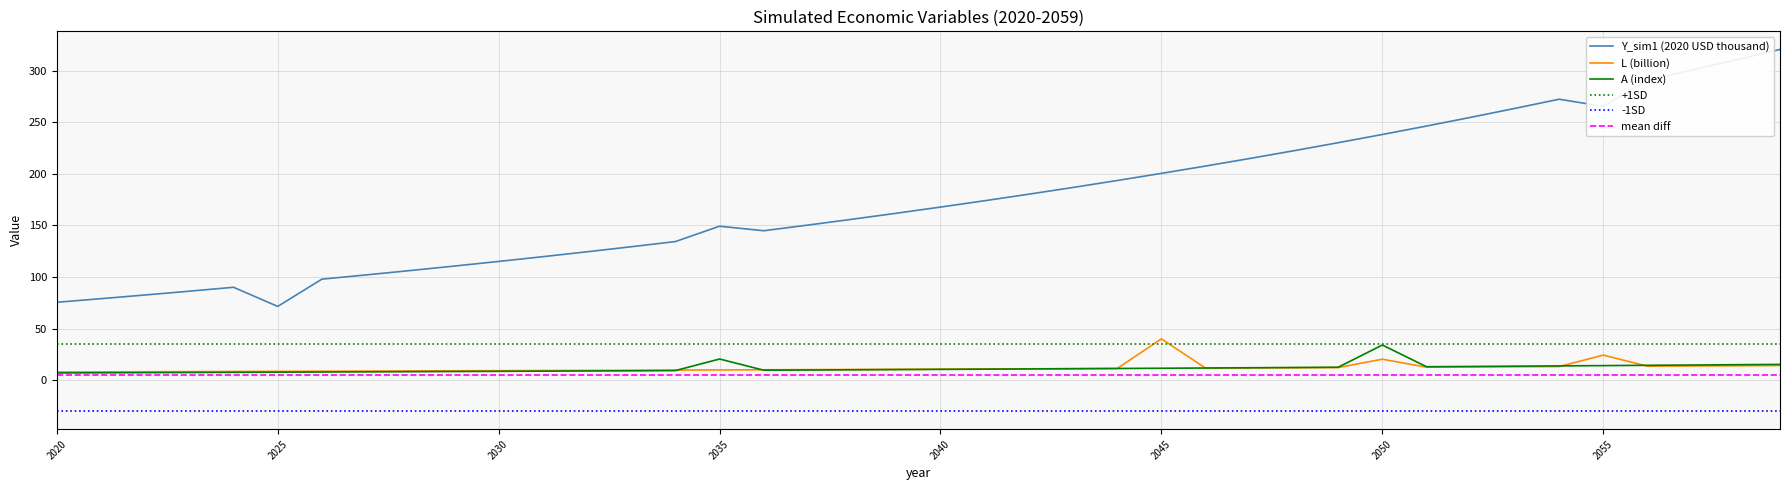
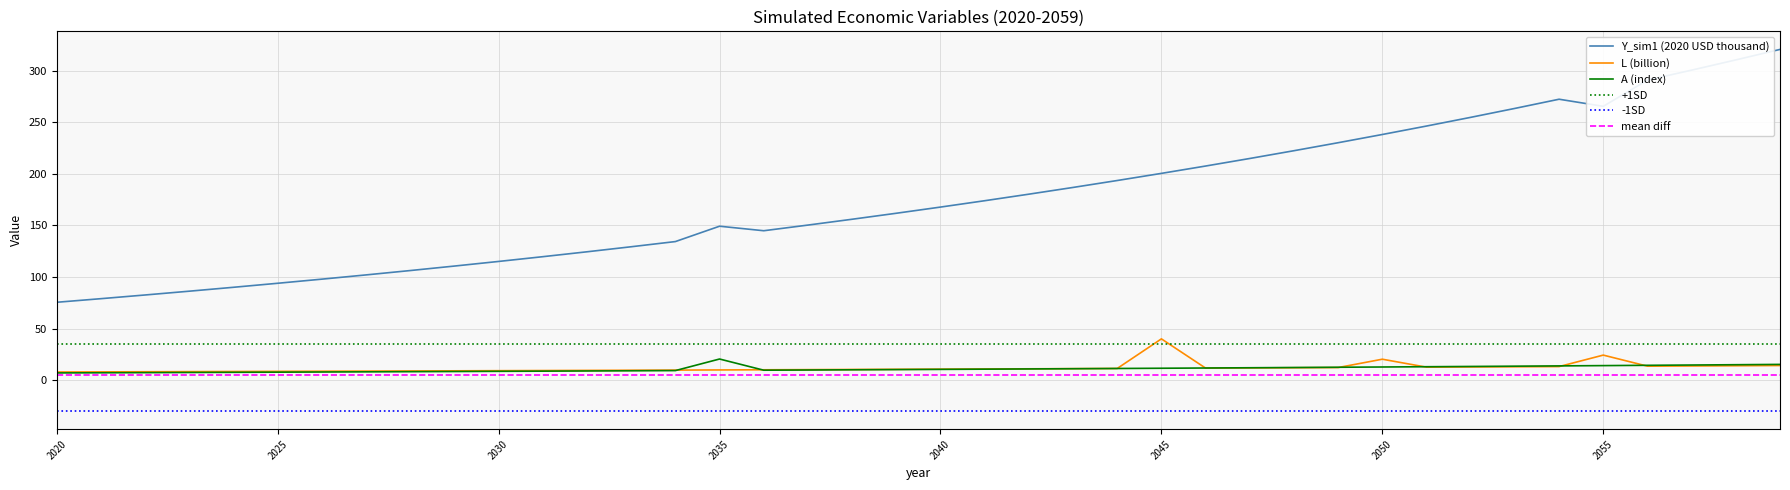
Y_sim1 (2020 USD thousand), 2025: 71 -> 94
A (index), 2050: 34 -> 13
